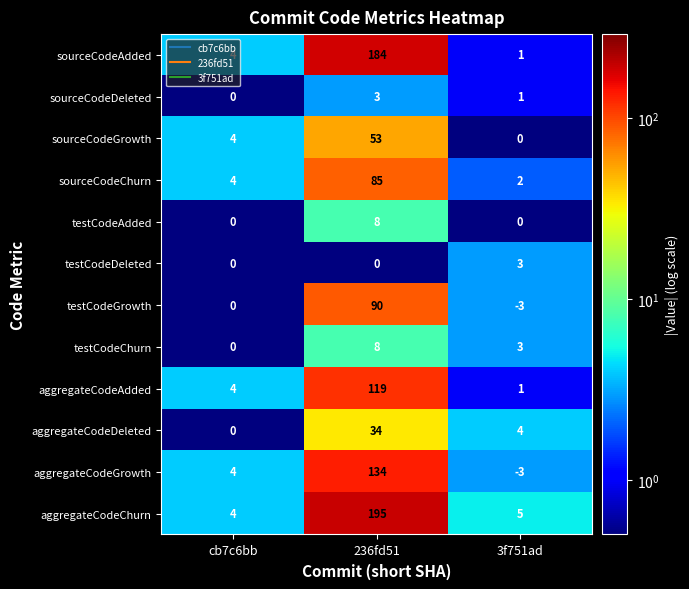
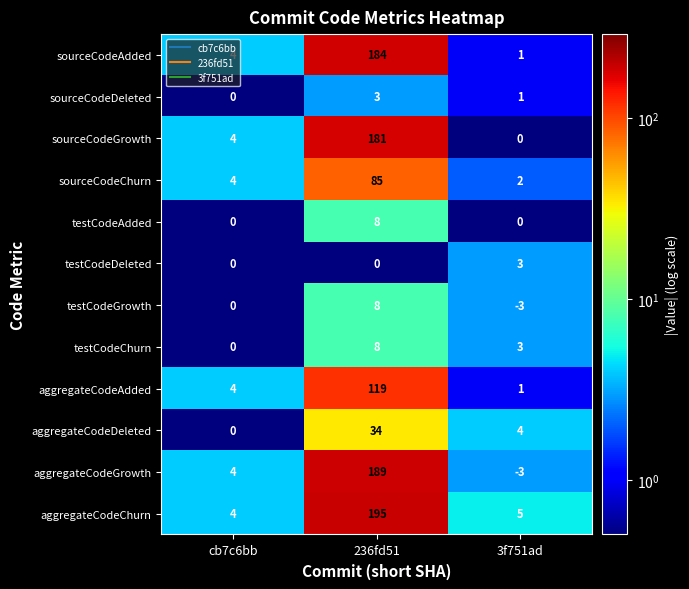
sourceCodeGrowth, 236fd51: 53 -> 181
testCodeGrowth, 236fd51: 90 -> 8
aggregateCodeGrowth, 236fd51: 134 -> 189
